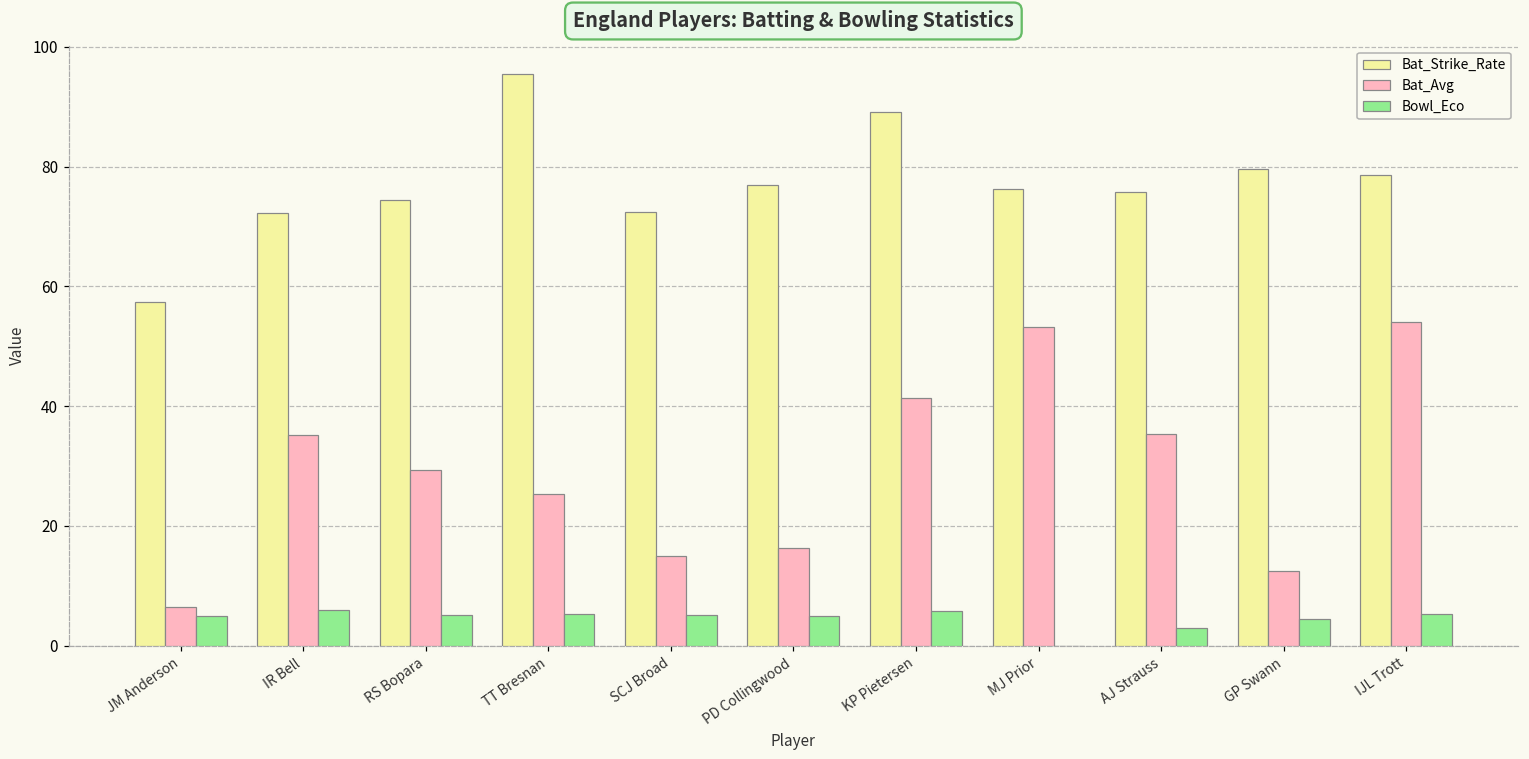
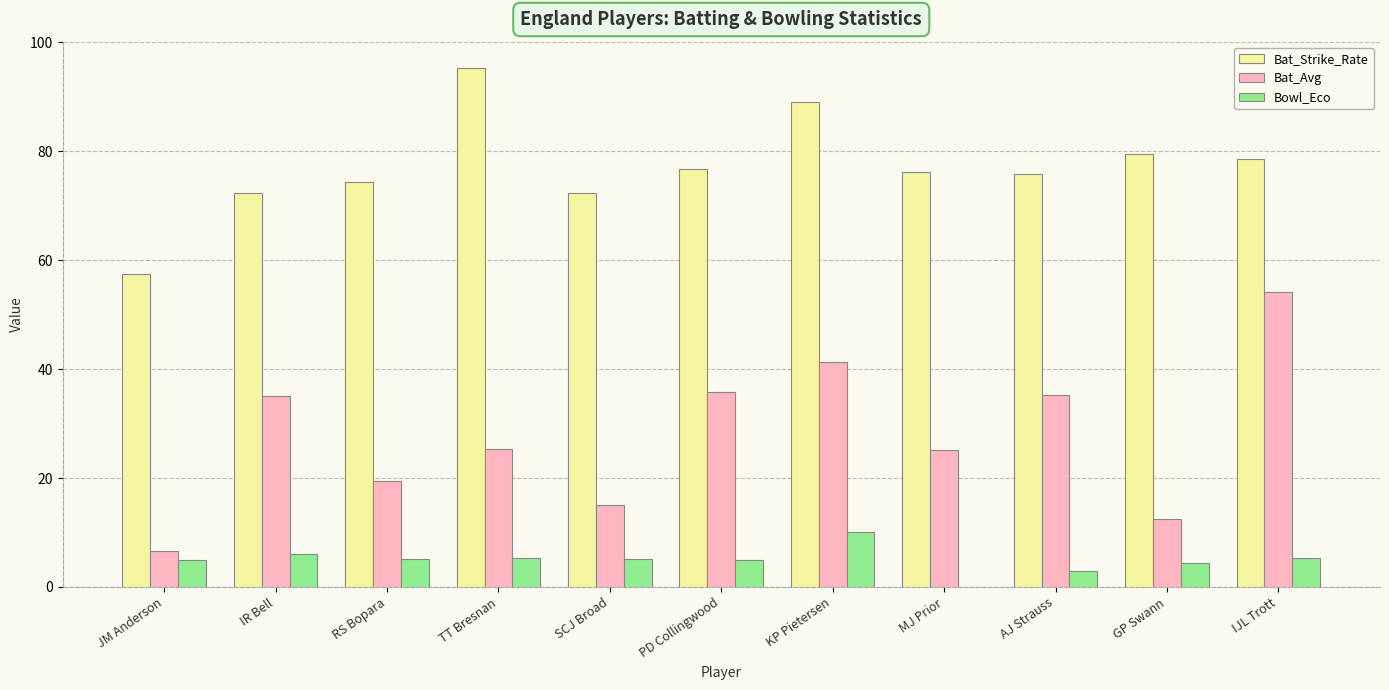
Bat_Avg, RS Bopara: 29 -> 19
Bat_Avg, PD Collingwood: 16 -> 36
Bowl_Eco, KP Pietersen: 6 -> 10
Bat_Avg, MJ Prior: 53 -> 25
